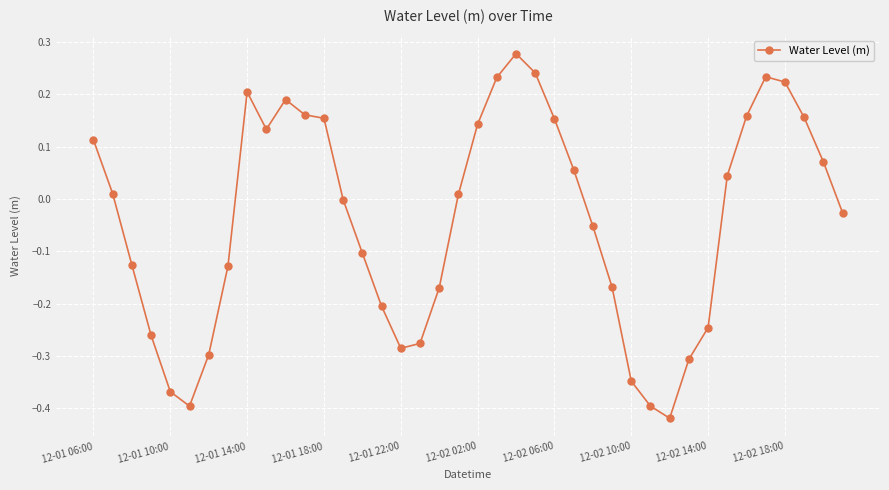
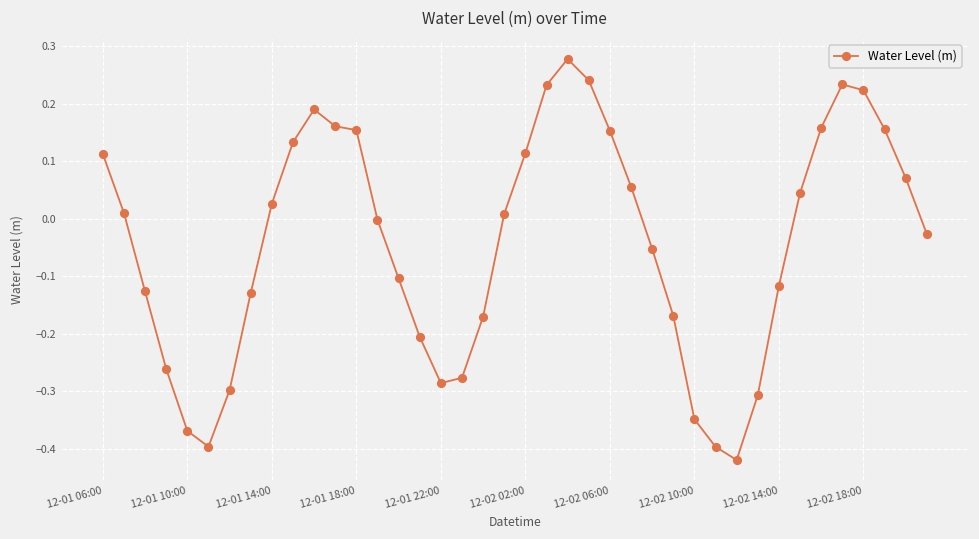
12-01 14:00: 0.20 -> 0.03
12-02 02:00: 0.14 -> 0.11
12-02 14:00: -0.25 -> -0.12
